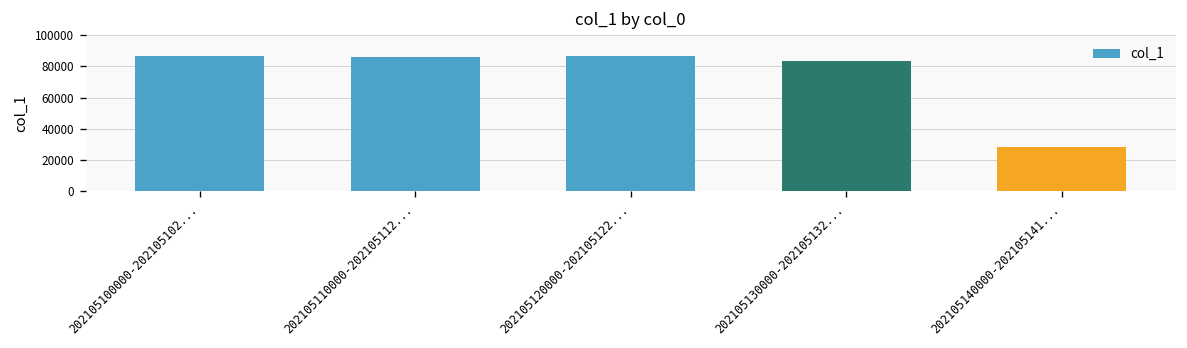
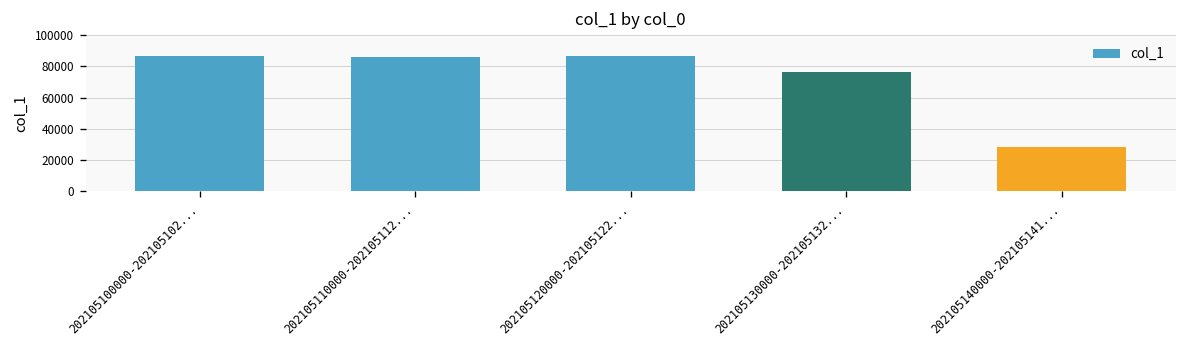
202105130000-202105132...: 83000 -> 76000
